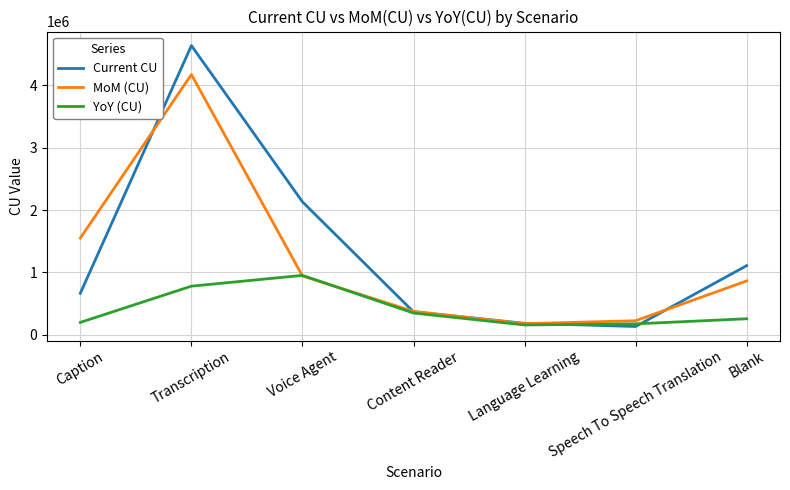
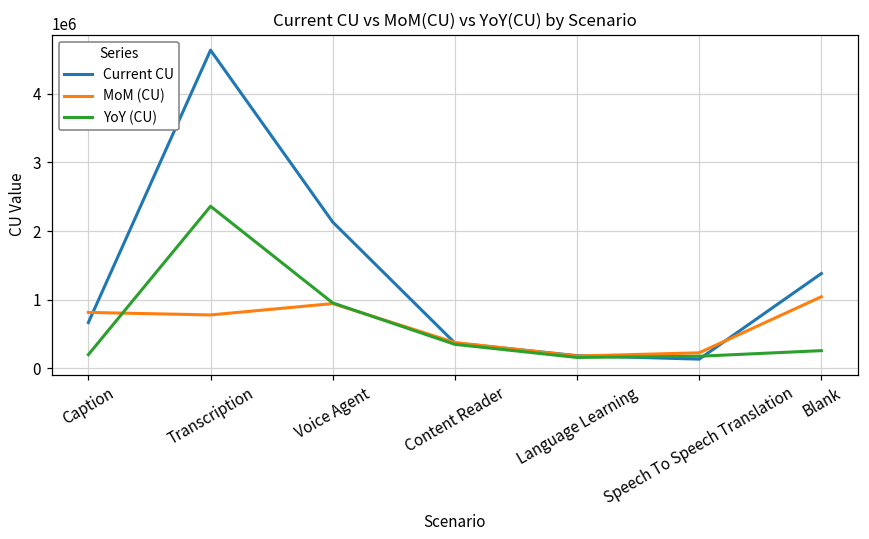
MoM (CU), Caption: 1600000 -> 800000
MoM (CU), Transcription: 4200000 -> 800000
YoY (CU), Transcription: 800000 -> 2400000
Current CU, Blank: 1100000 -> 1400000
MoM (CU), Blank: 900000 -> 1000000
